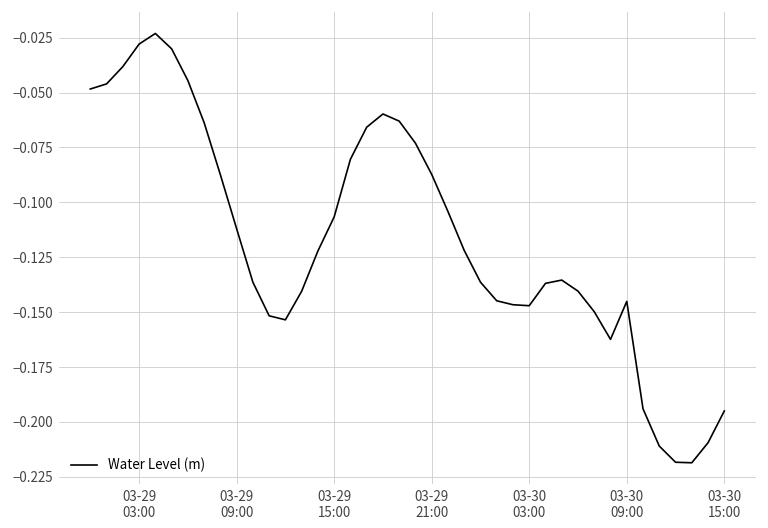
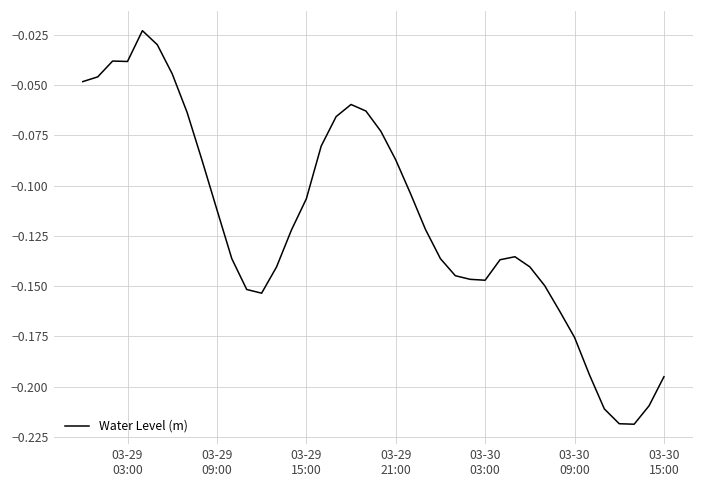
03-29 03:00: -0.028 -> -0.038
03-30 09:00: -0.145 -> -0.175
